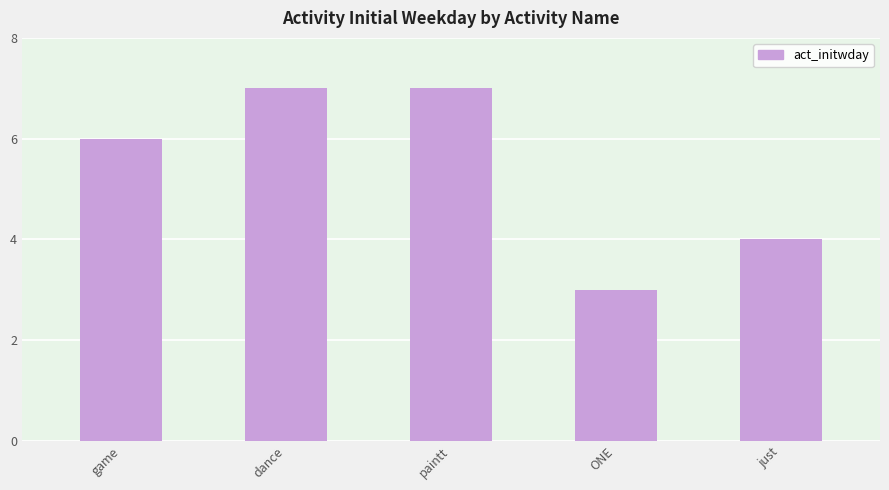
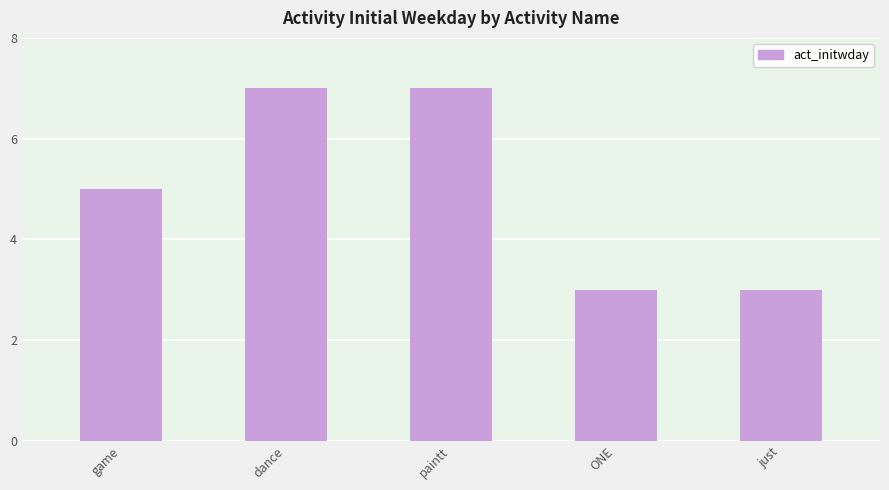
game: 6 -> 5
just: 4 -> 3
